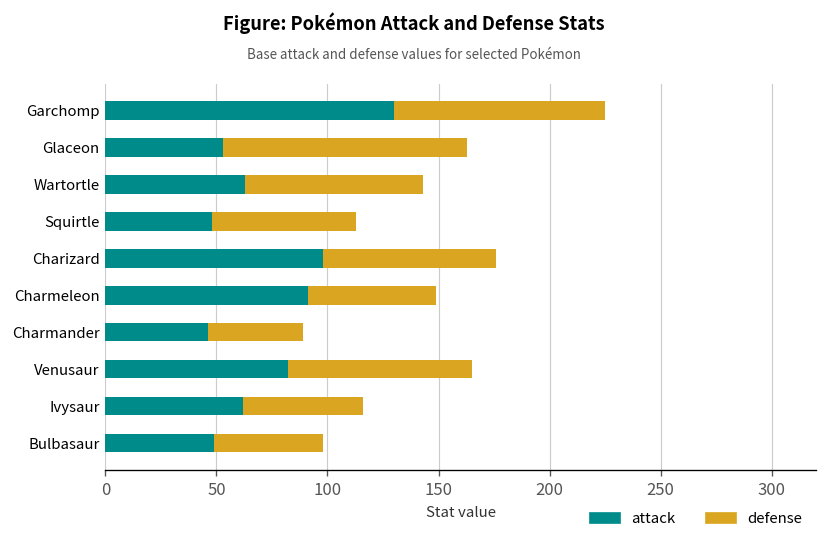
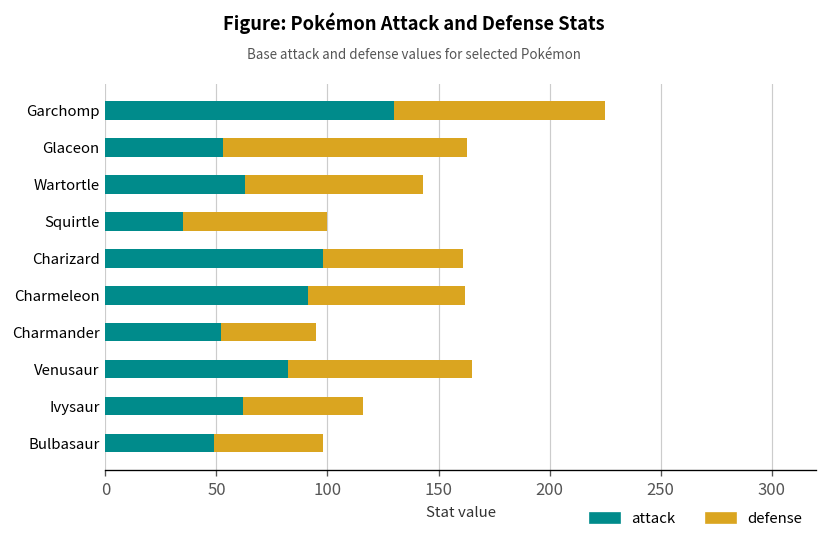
attack, Squirtle: 48 -> 35
defense, Charizard: 78 -> 63
defense, Charmeleon: 58 -> 71
attack, Charmander: 46 -> 52
